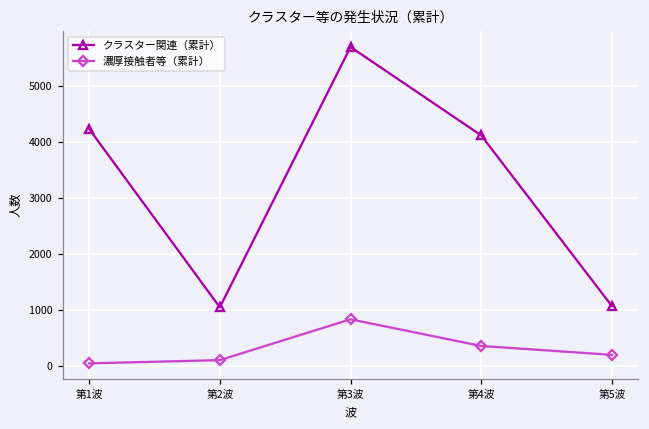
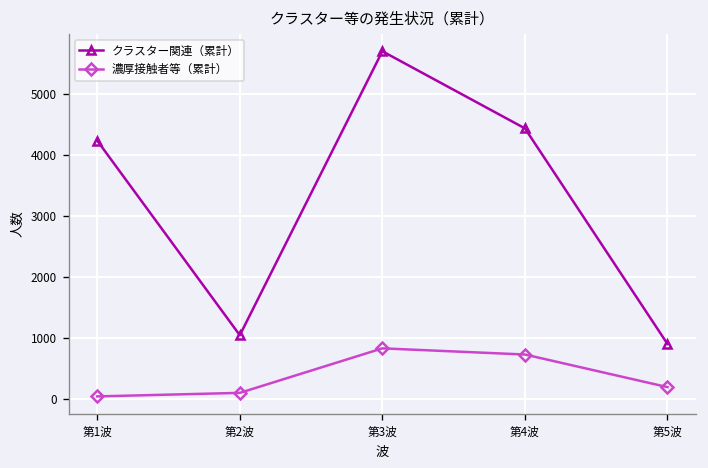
クラスター関連（累計）, 第4波: 4100 -> 4400
濃厚接触者等（累計）, 第4波: 400 -> 700
クラスター関連（累計）, 第5波: 1100 -> 900
